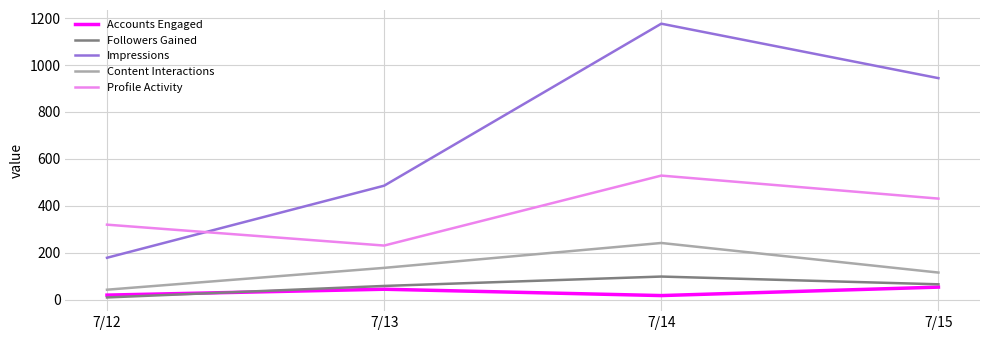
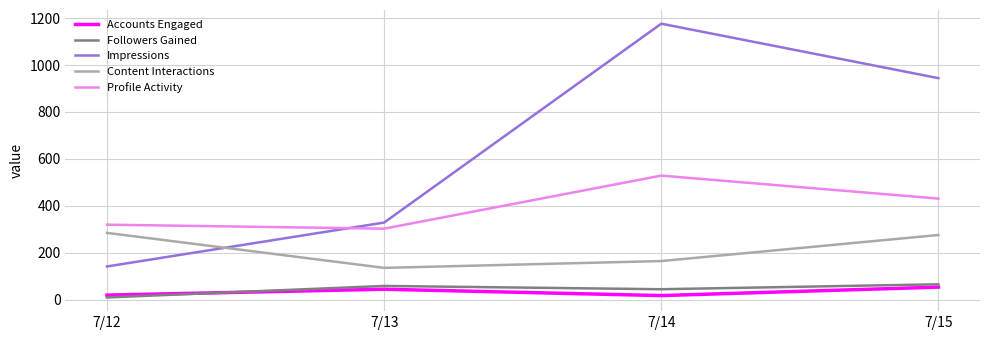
Impressions, 7/12: 180 -> 140
Content Interactions, 7/12: 40 -> 290
Impressions, 7/13: 490 -> 330
Profile Activity, 7/13: 230 -> 300
Followers Gained, 7/14: 100 -> 50
Content Interactions, 7/14: 240 -> 170
Content Interactions, 7/15: 120 -> 280
